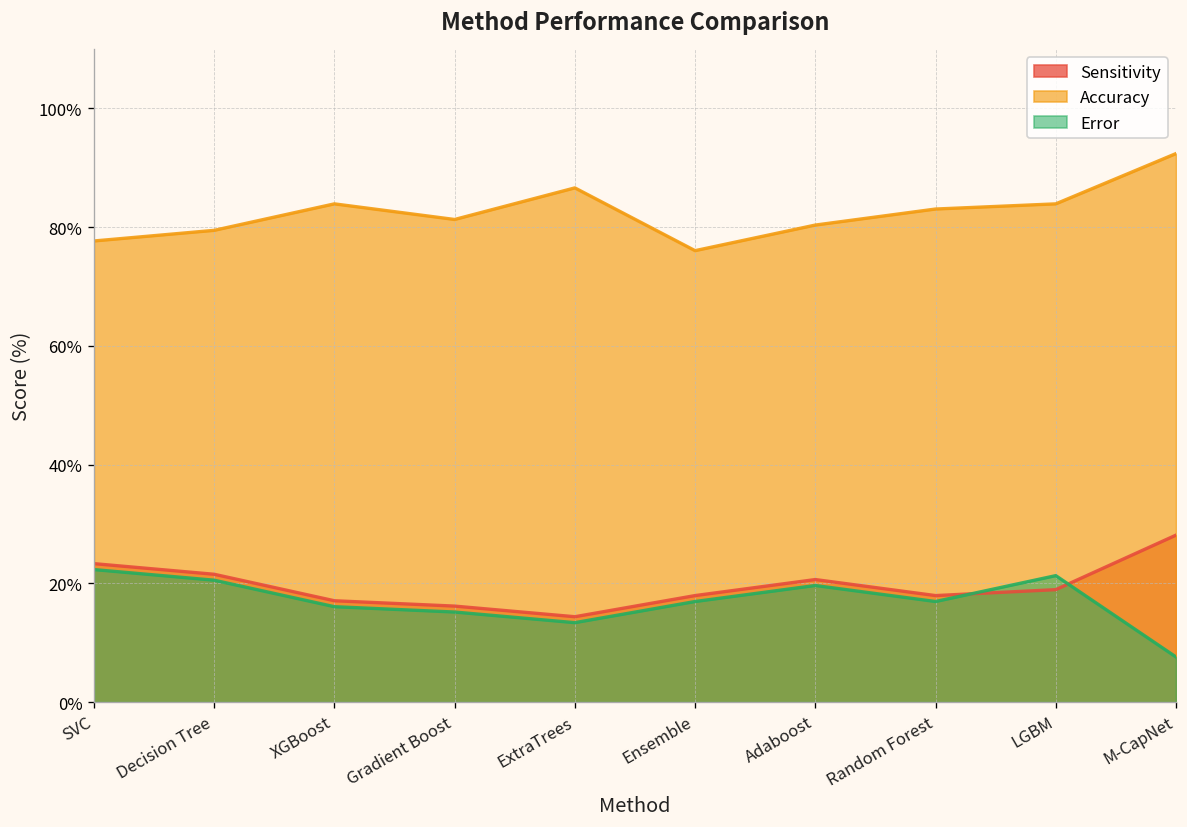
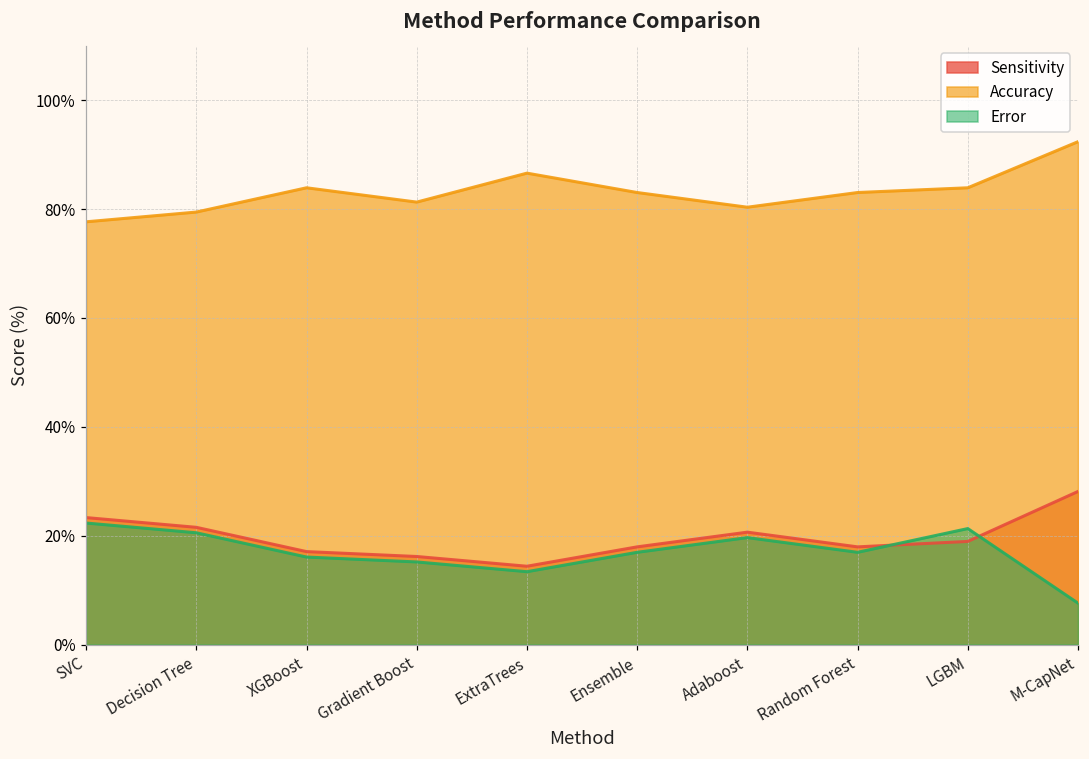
Accuracy, Ensemble: 76% -> 83%
